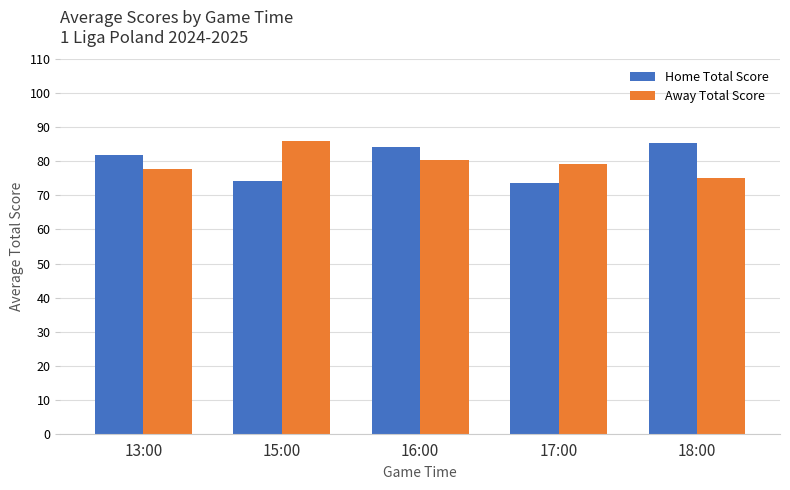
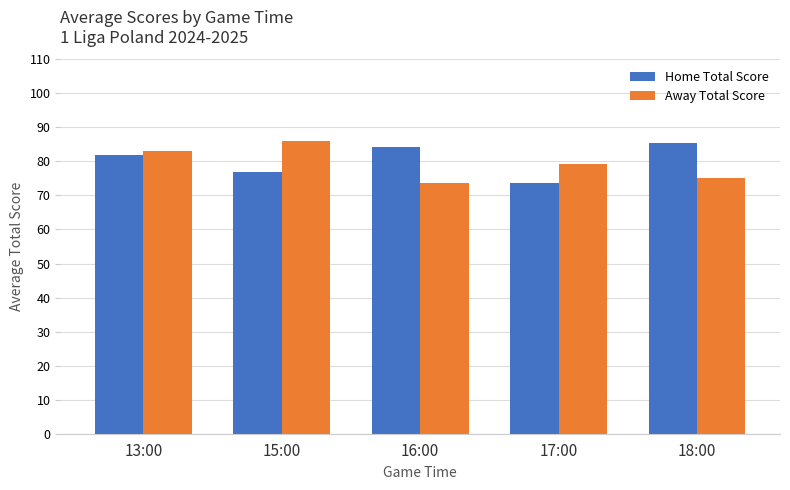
Away Total Score, 13:00: 78 -> 83
Home Total Score, 15:00: 74 -> 77
Away Total Score, 16:00: 80 -> 74
